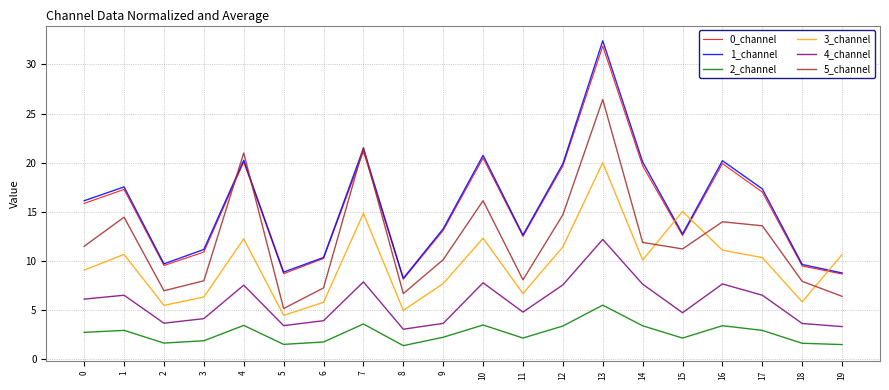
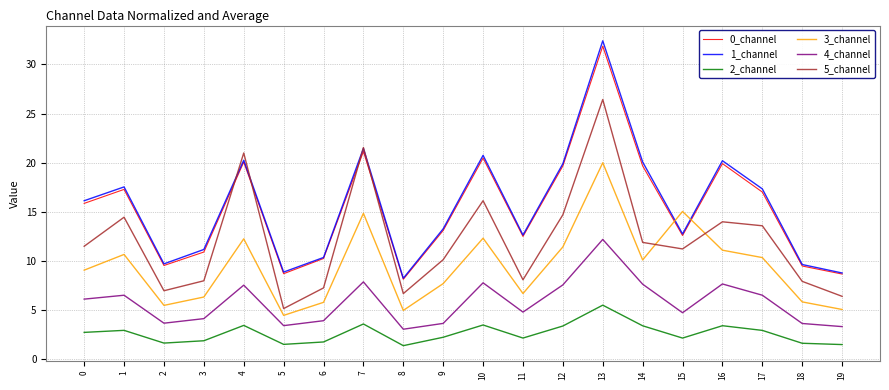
3_channel, 19: 11 -> 5
